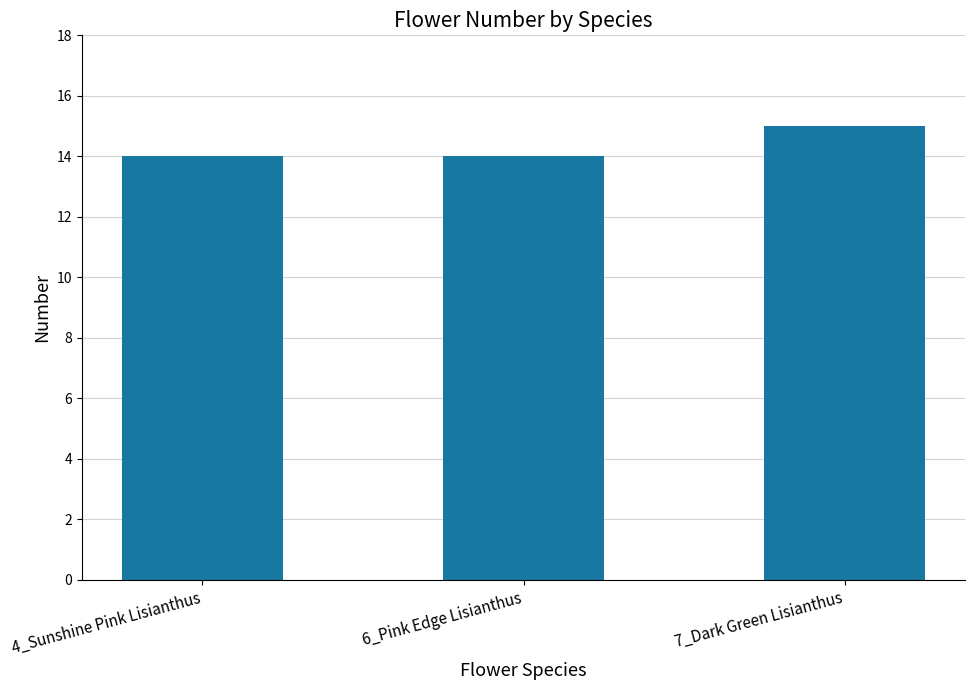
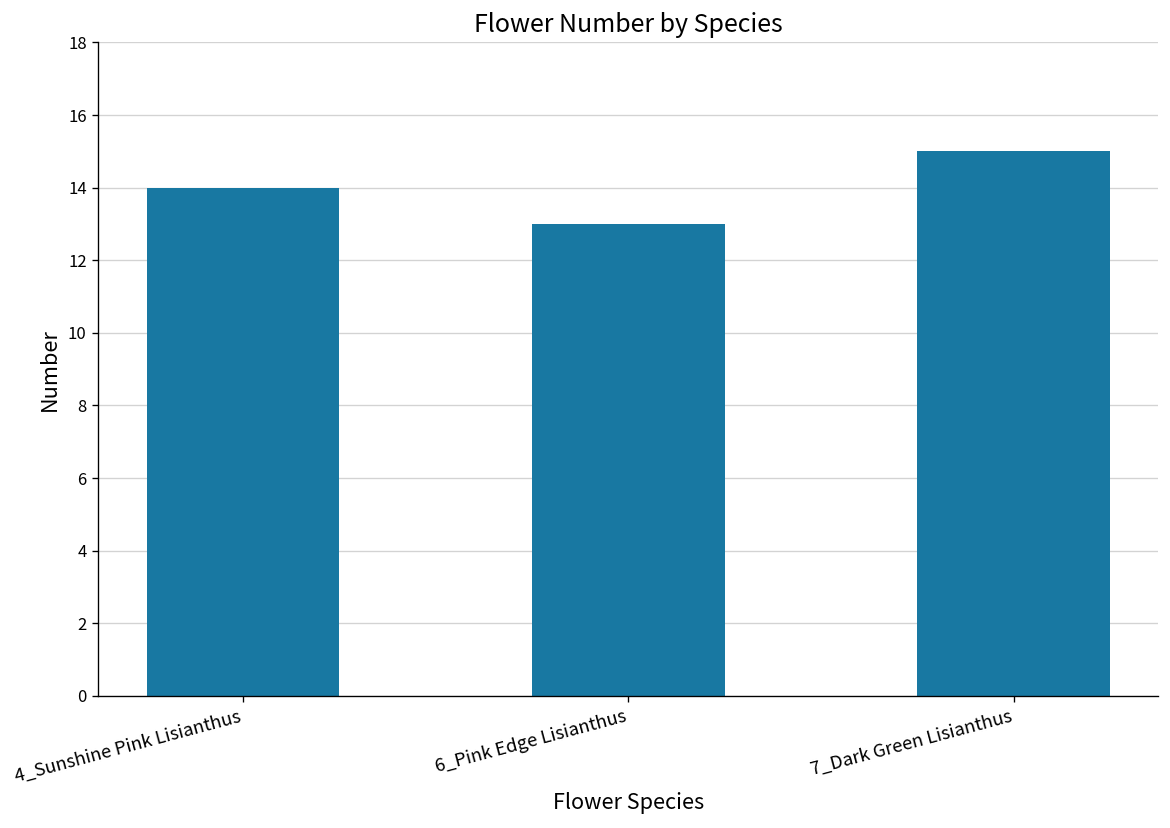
6_Pink Edge Lisianthus: 14 -> 13
